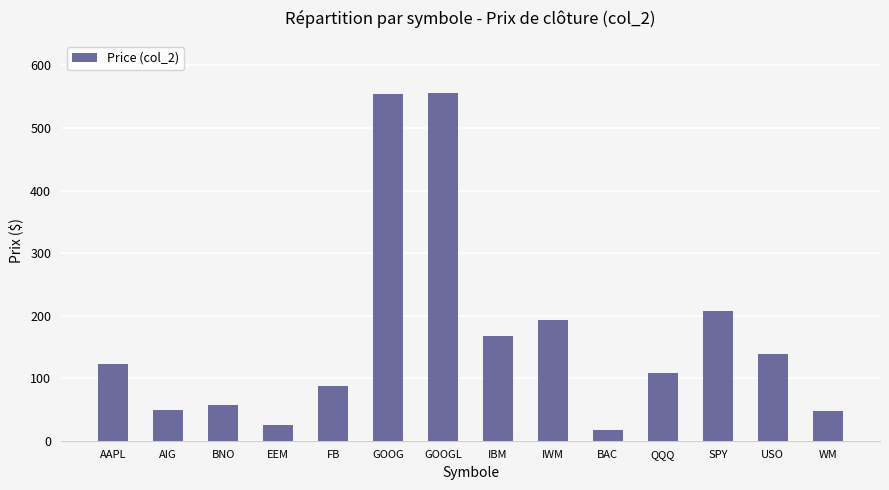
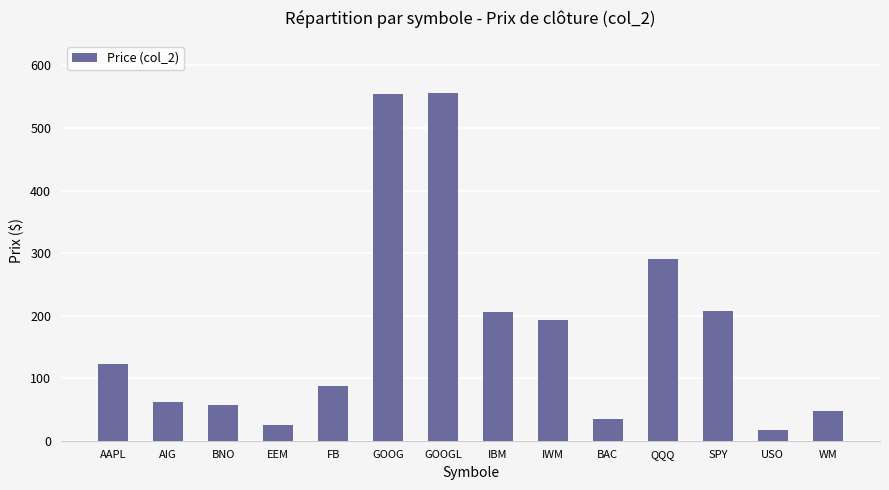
AIG: 50 -> 60
IBM: 170 -> 210
BAC: 20 -> 30
QQQ: 110 -> 290
USO: 140 -> 20
